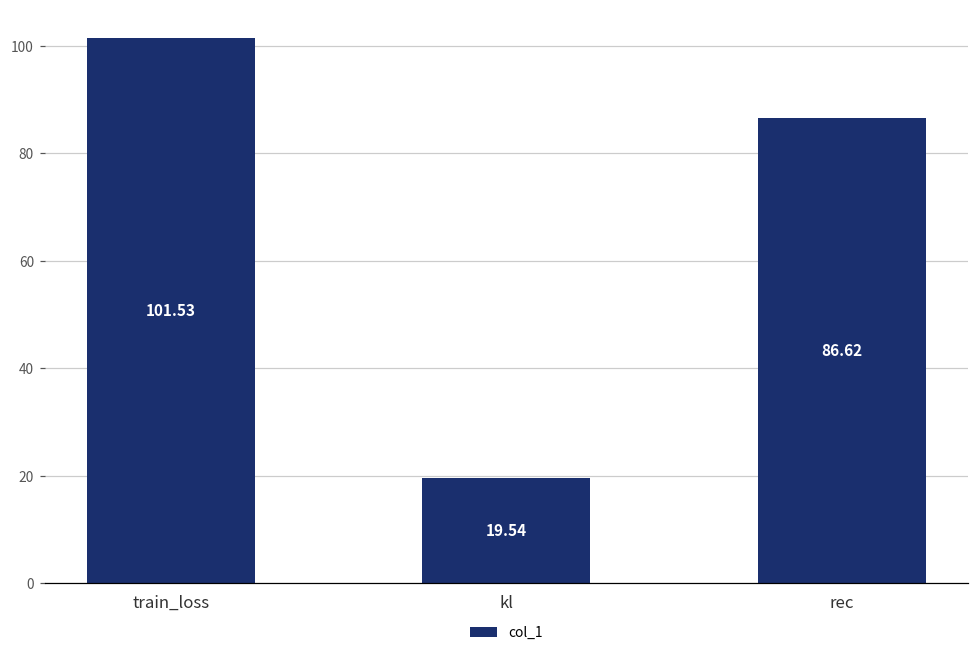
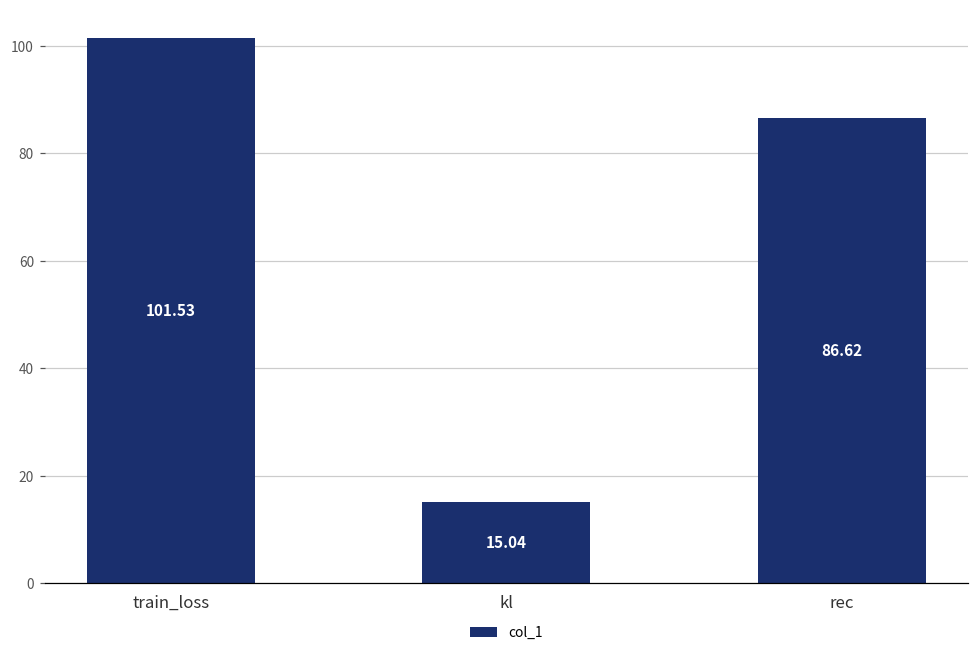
kl: 19.54 -> 15.04
